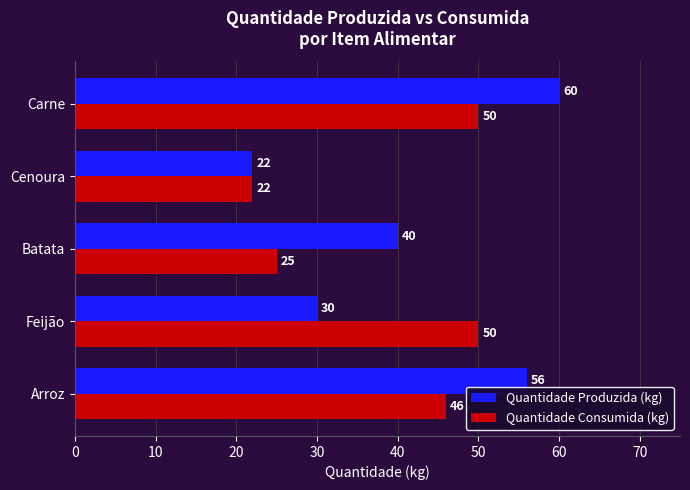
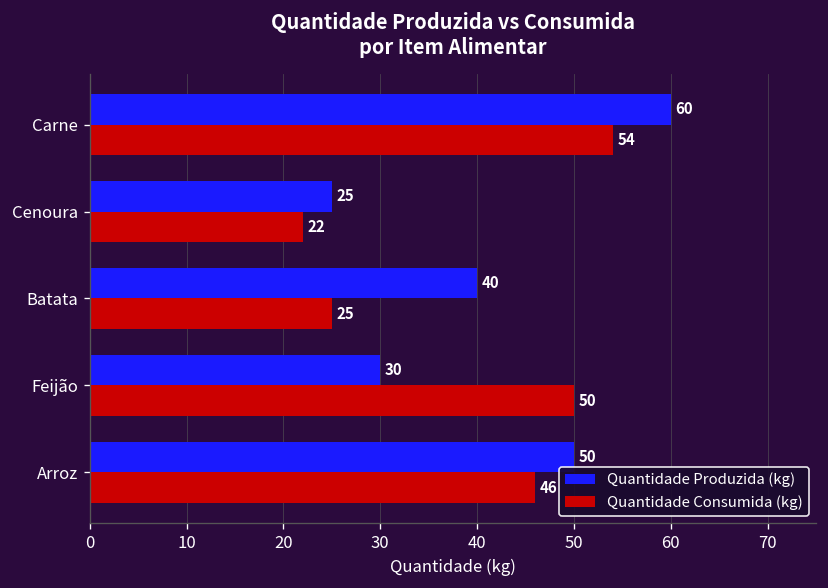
Quantidade Consumida (kg), Carne: 50 -> 54
Quantidade Produzida (kg), Cenoura: 22 -> 25
Quantidade Produzida (kg), Arroz: 56 -> 50
